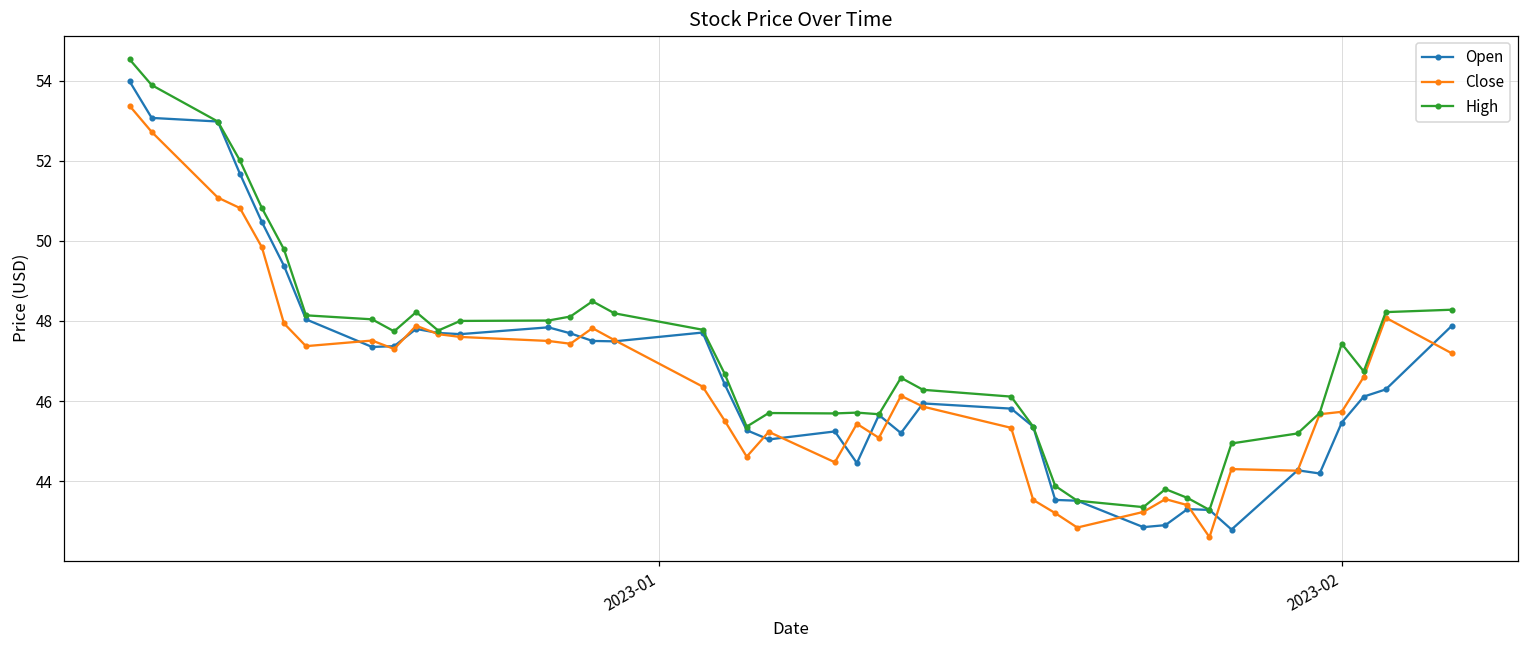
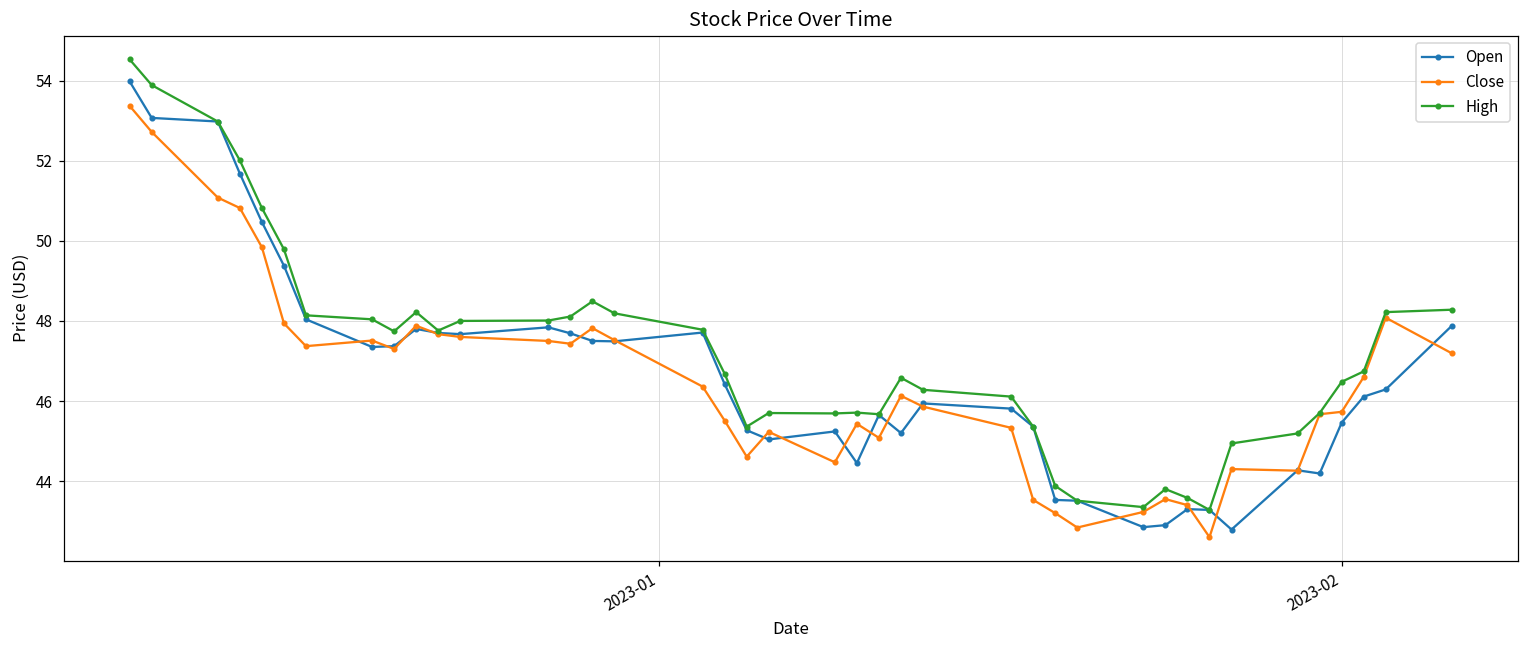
High, 2023-02: 47.4 -> 46.5
